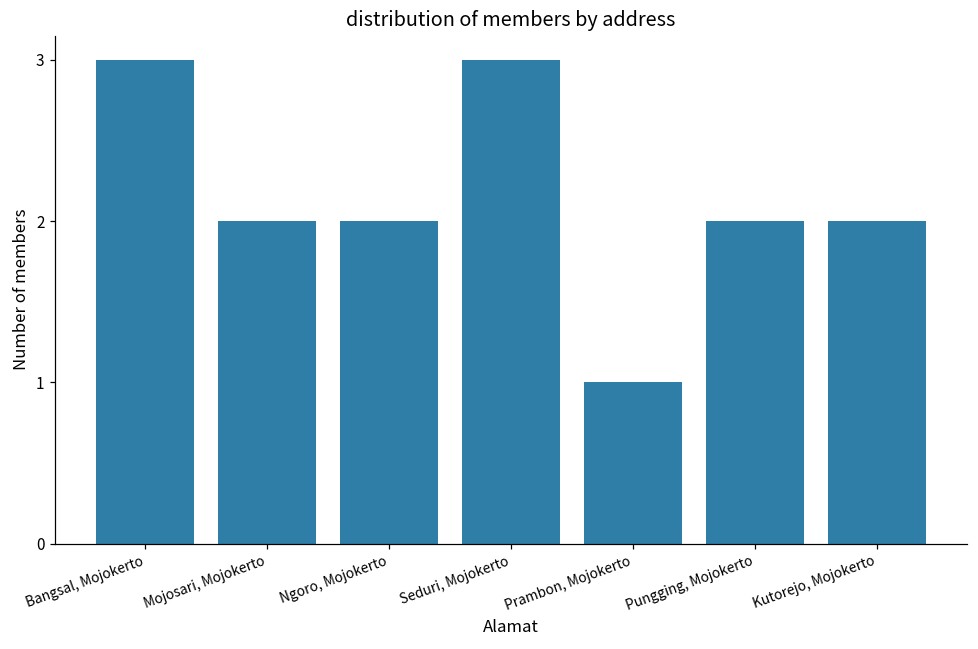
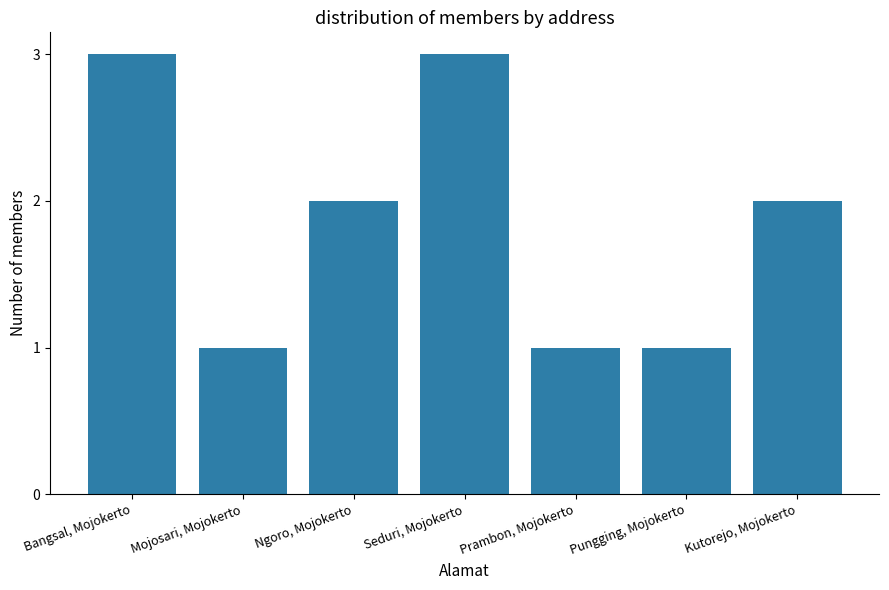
Mojosari, Mojokerto: 2 -> 1
Pungging, Mojokerto: 2 -> 1
